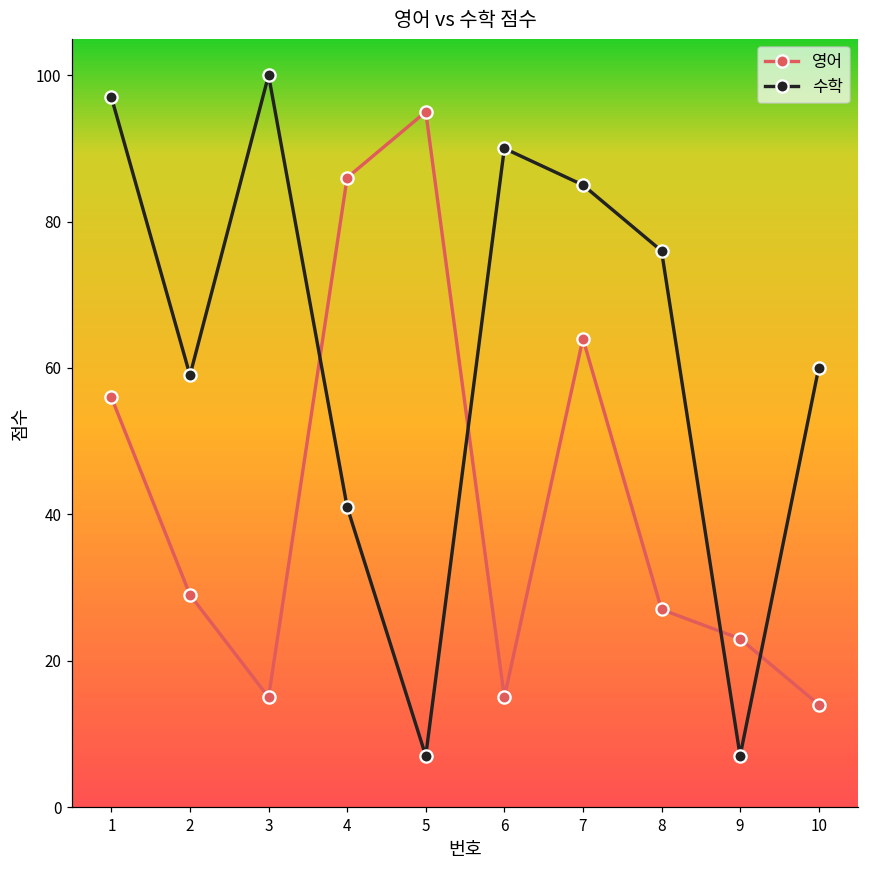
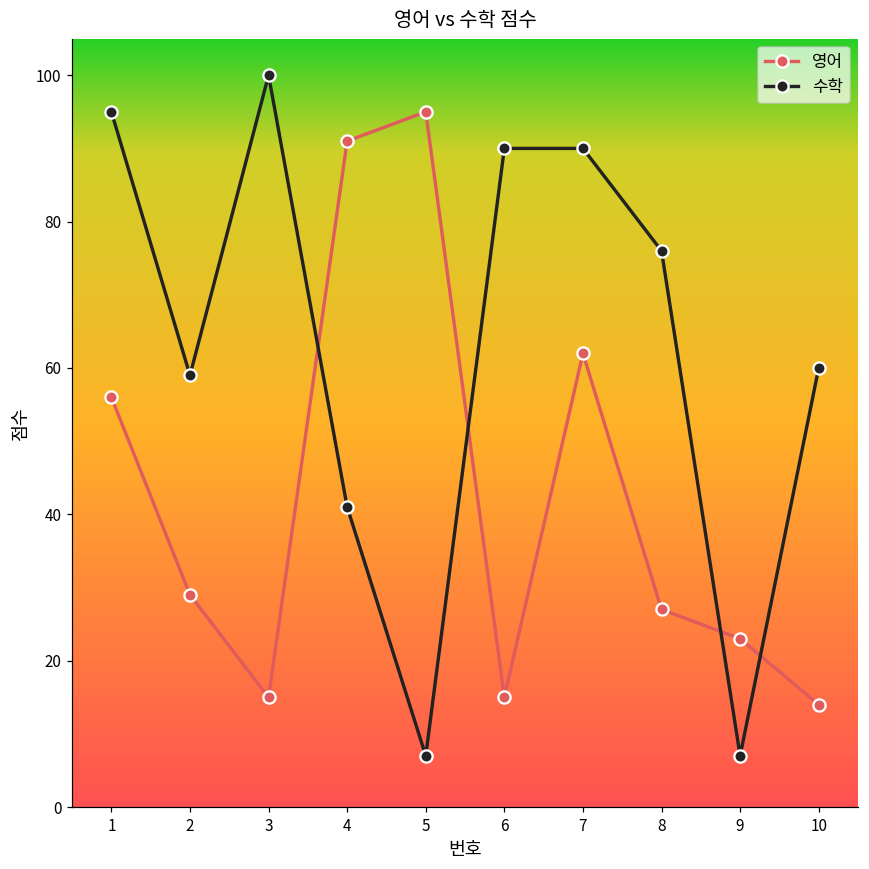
수학, 1: 97 -> 95
영어, 4: 86 -> 91
영어, 7: 64 -> 62
수학, 7: 85 -> 90
